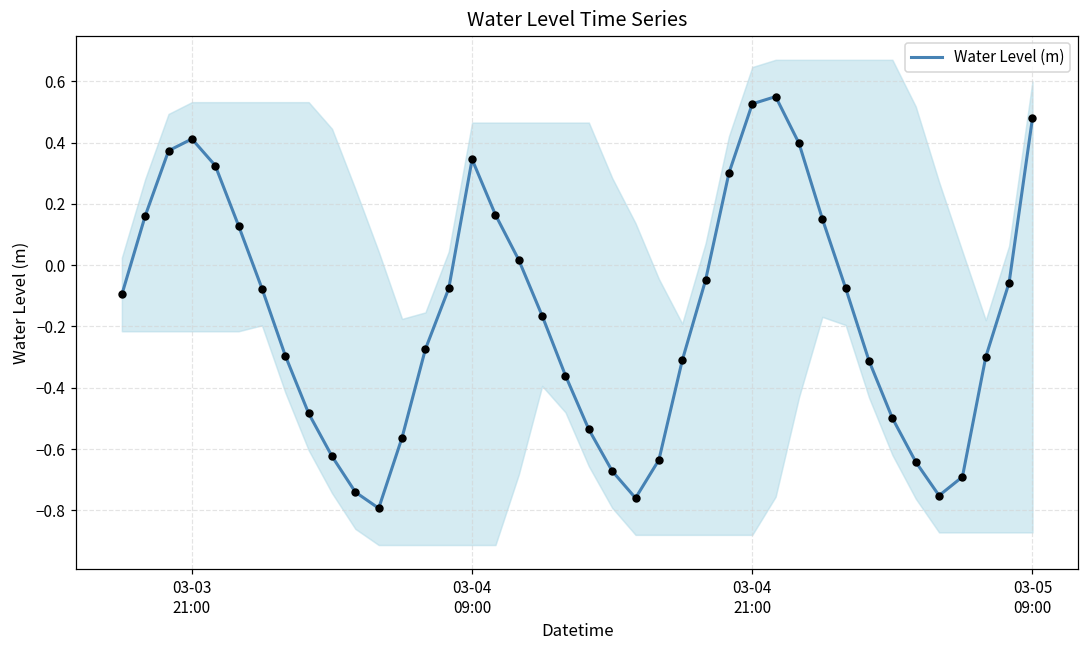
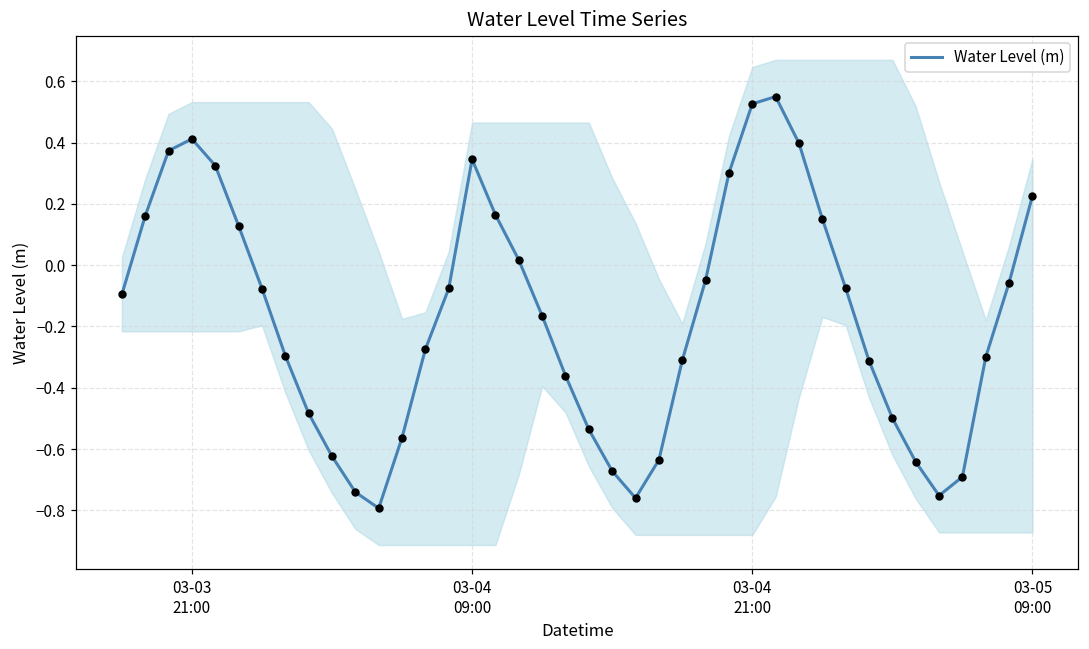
Water Level (m), 03-05 09:00: 0.48 -> 0.23
